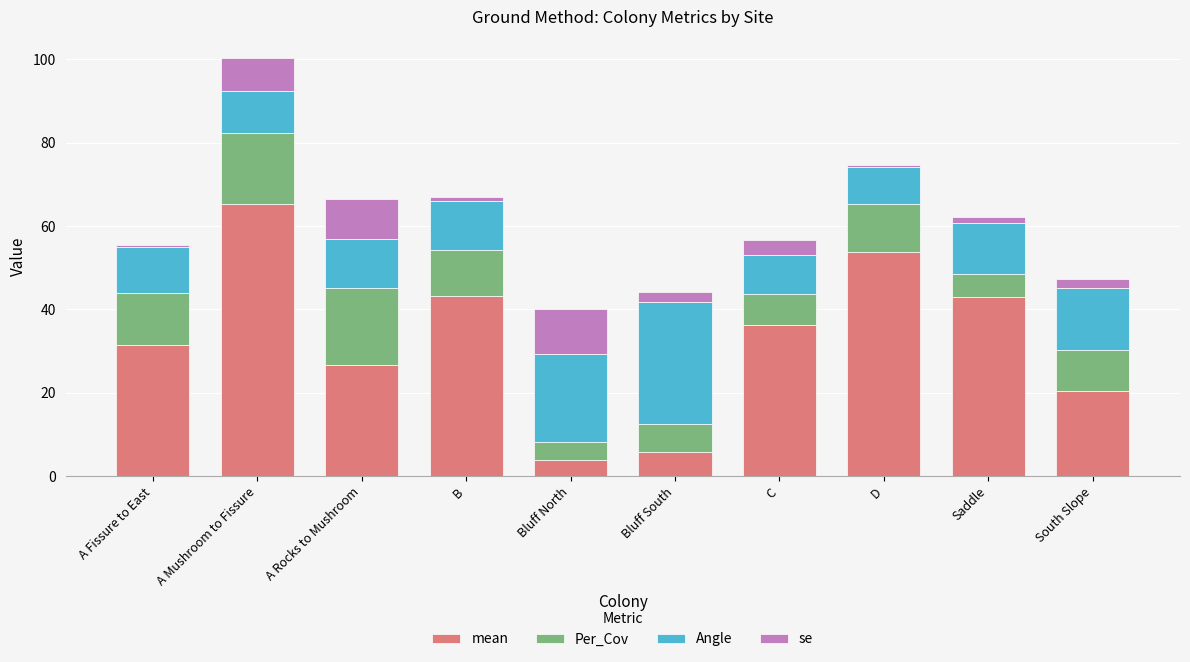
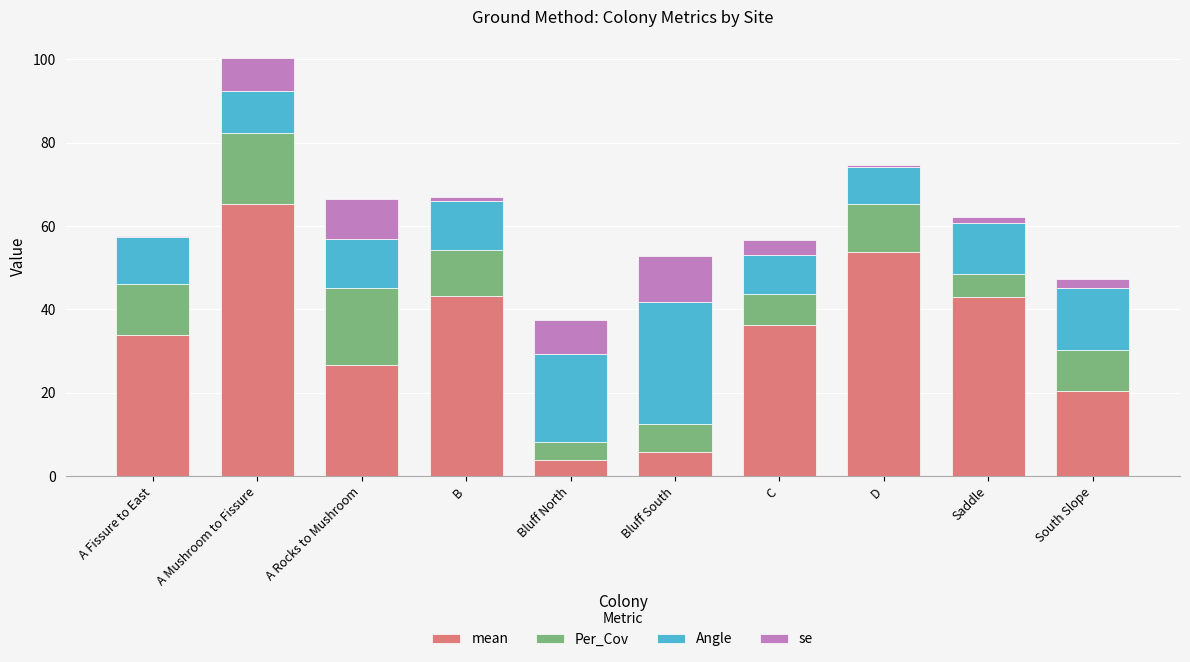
mean, A Fissure to East: 32 -> 34
se, Bluff North: 11 -> 8
se, Bluff South: 3 -> 11
